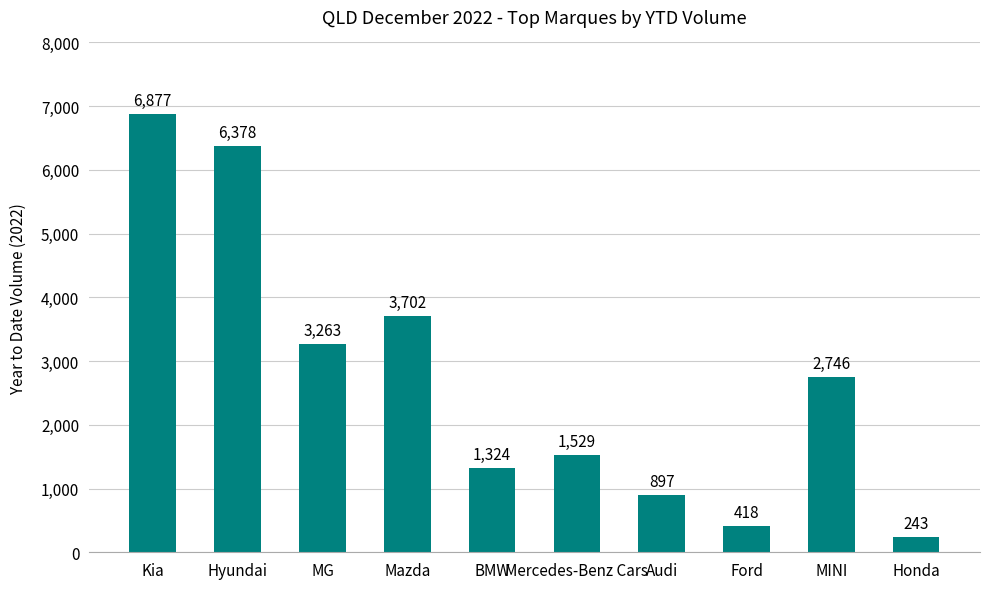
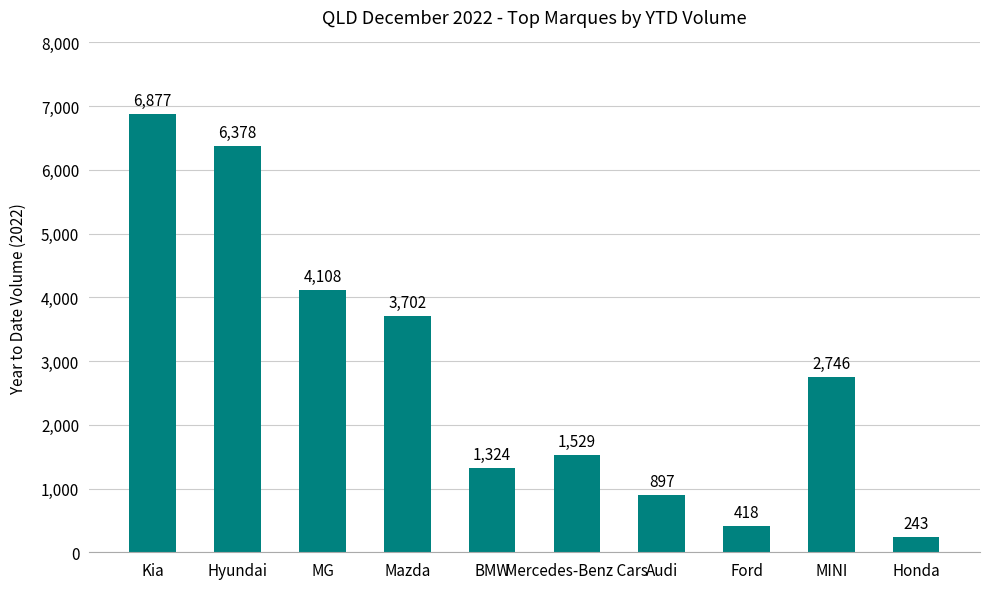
MG: 3,263 -> 4,108
